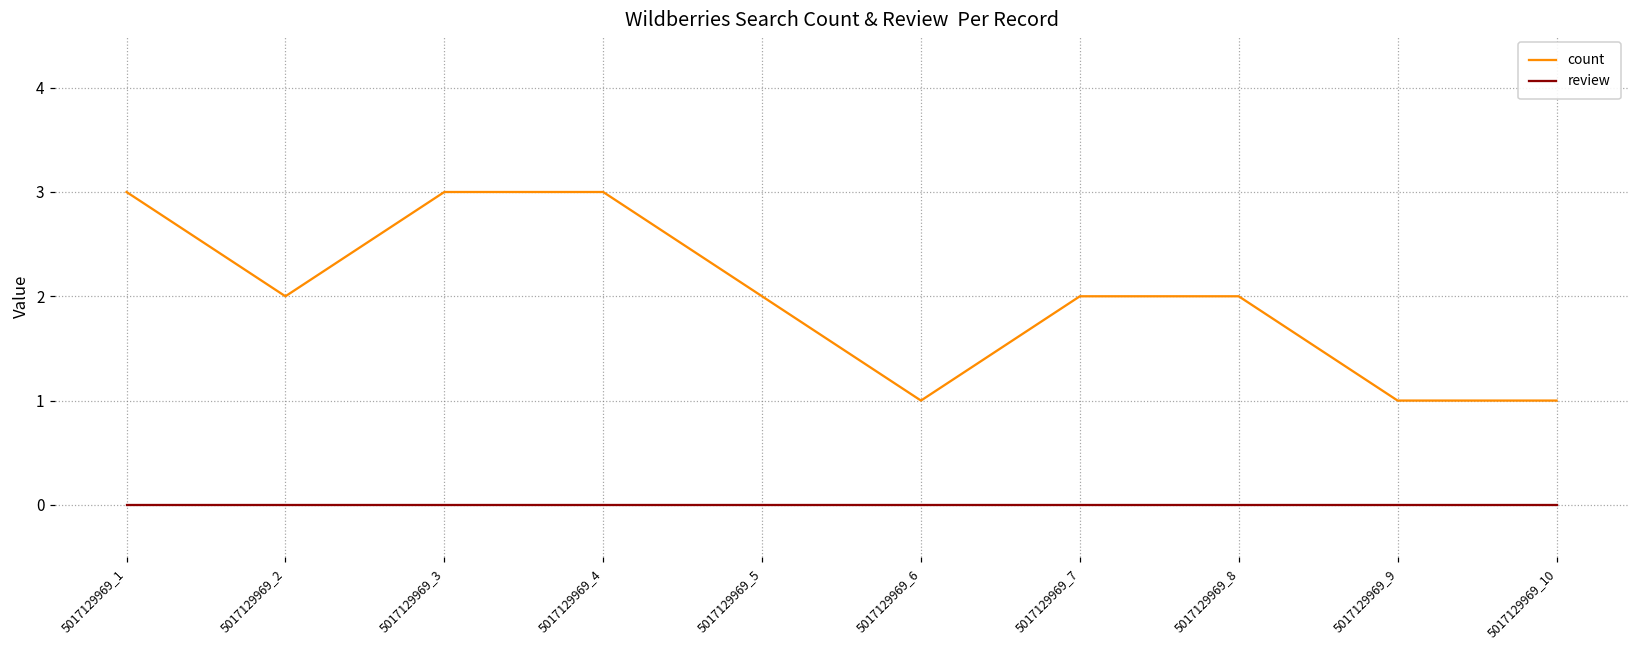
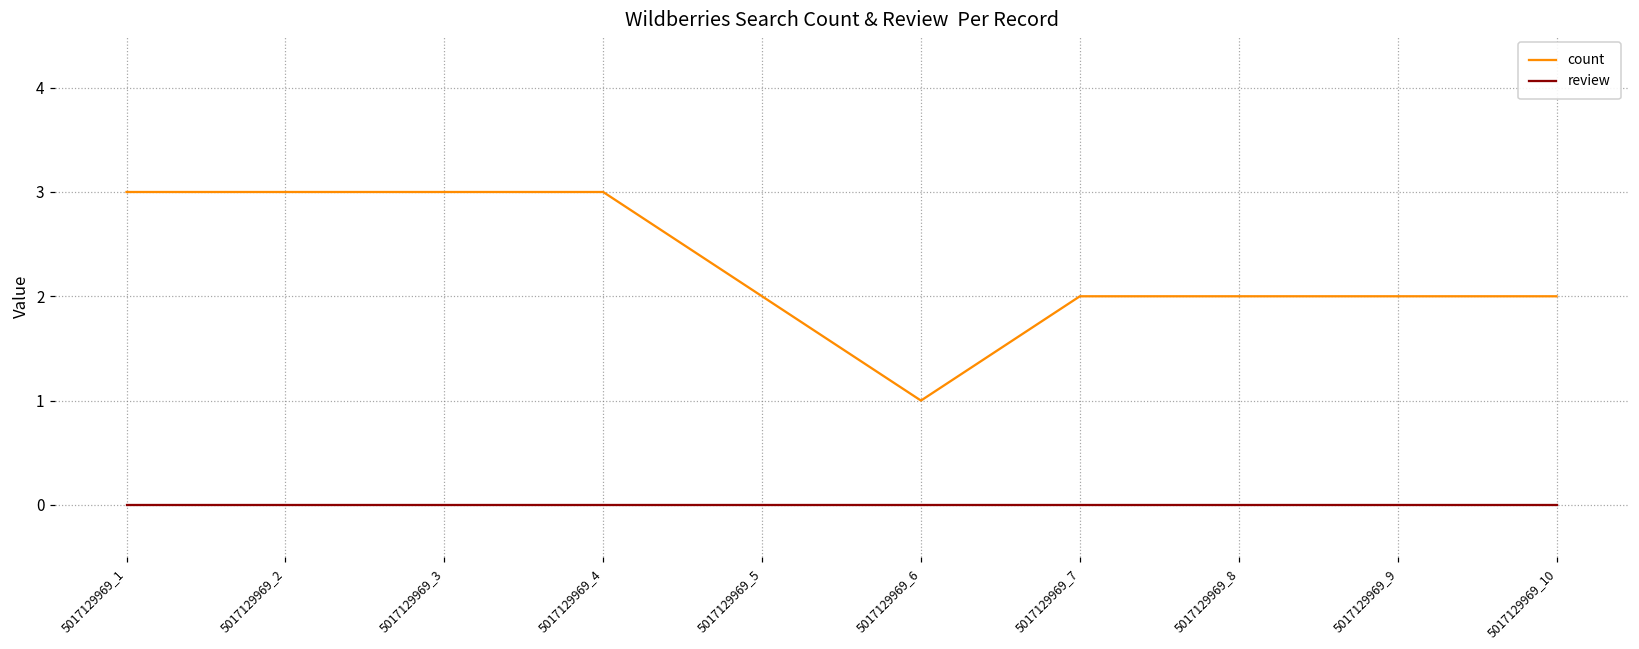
count, 5017129969_2: 2 -> 3
count, 5017129969_9: 1 -> 2
count, 5017129969_10: 1 -> 2
